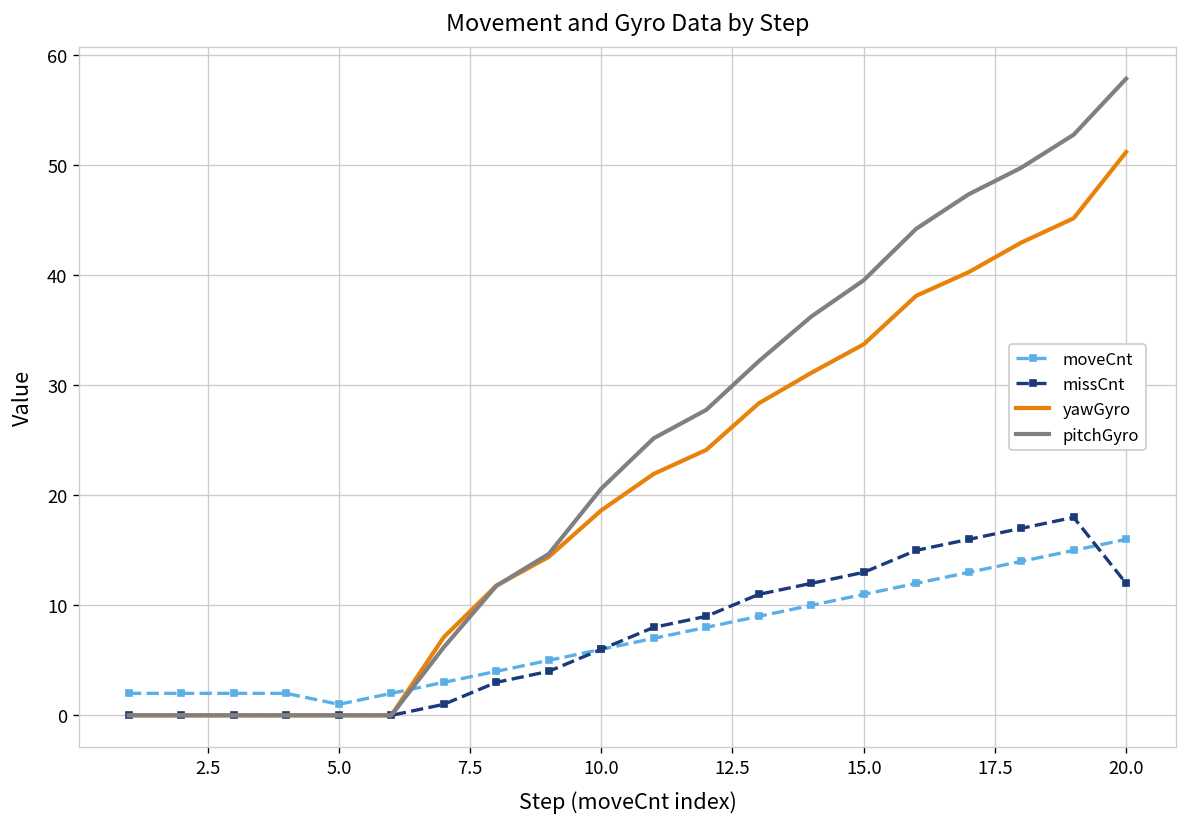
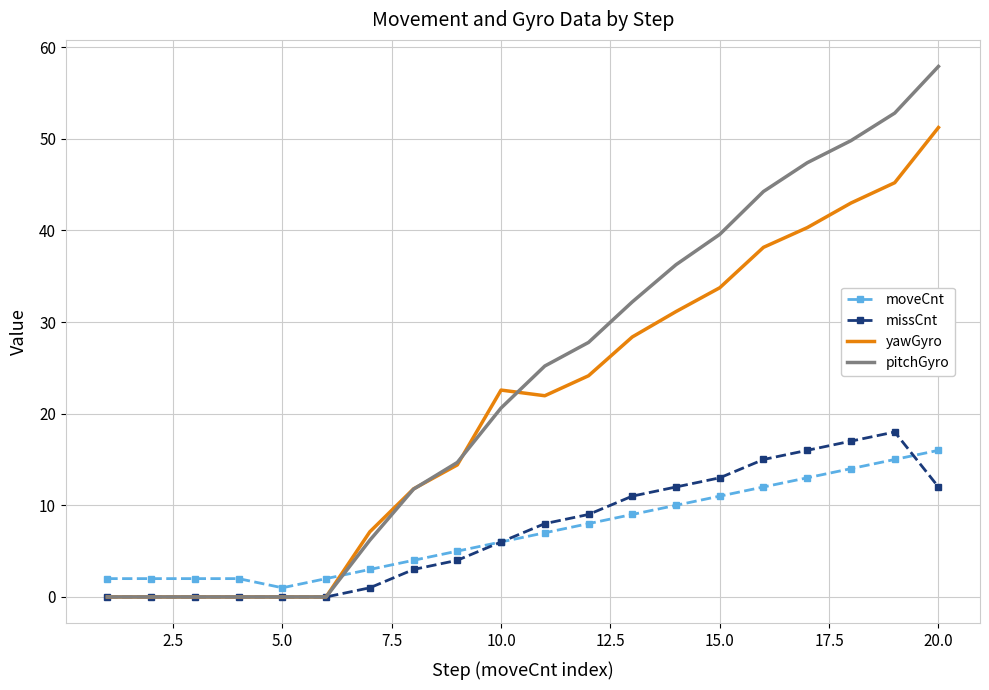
yawGyro, 10.0: 19 -> 23
